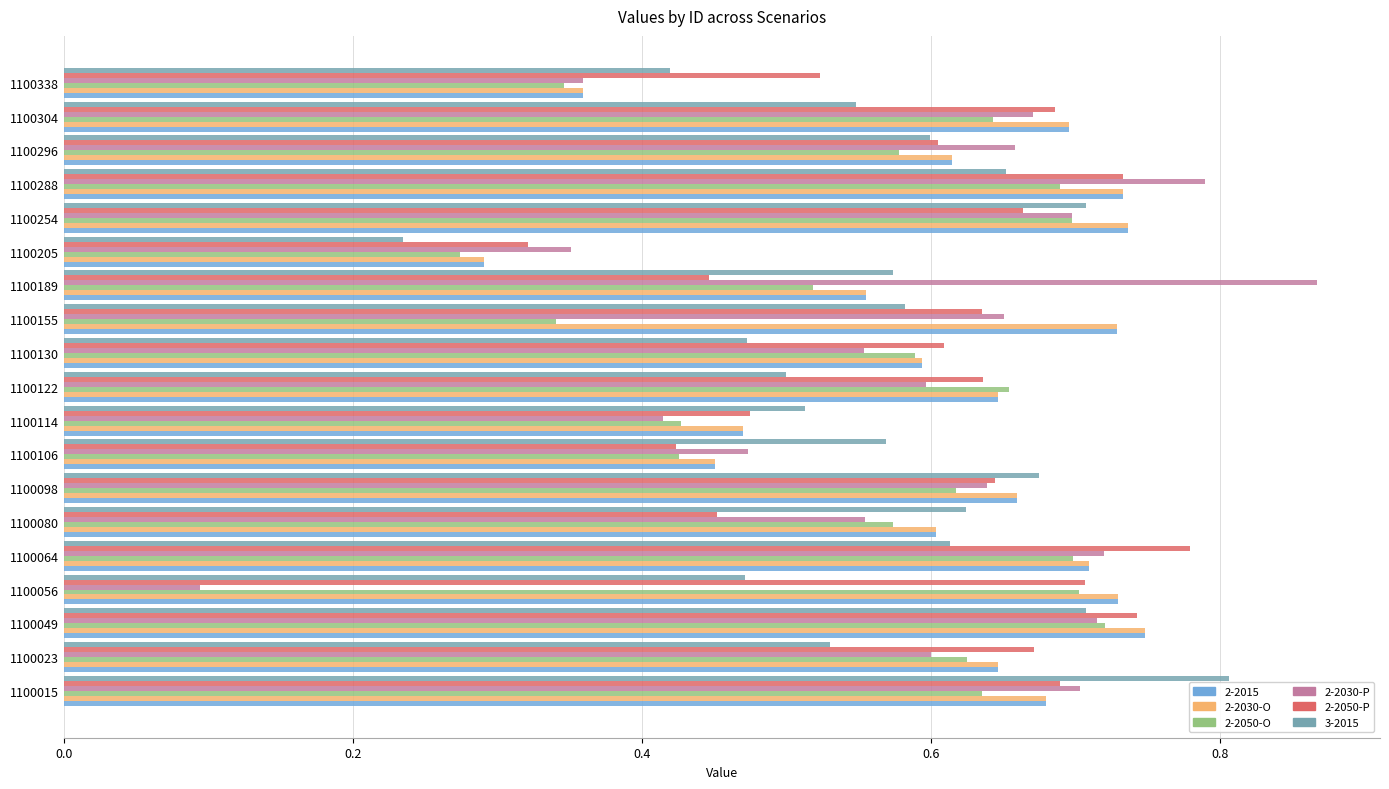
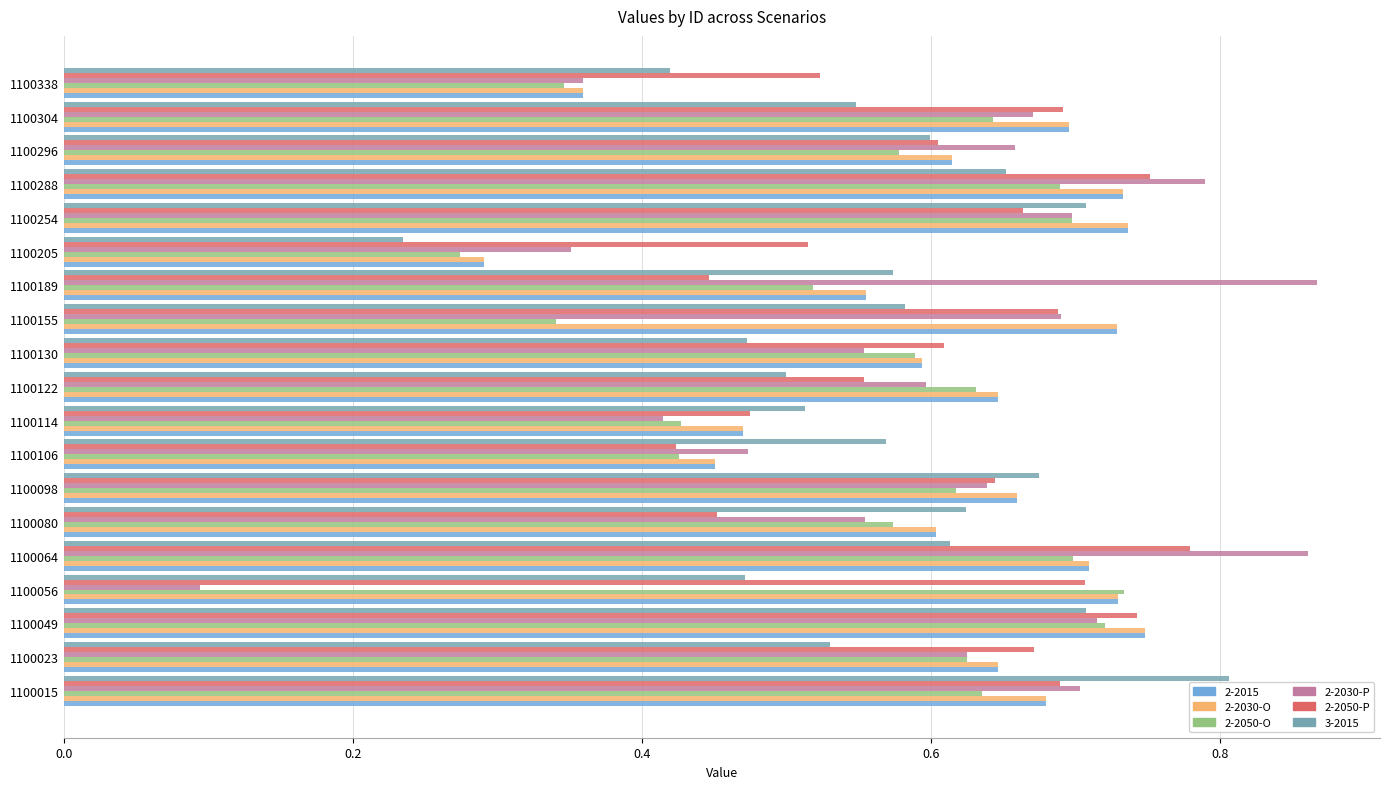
2-2050-P, 1100304: 0.686 -> 0.692
2-2050-P, 1100288: 0.733 -> 0.752
2-2050-P, 1100205: 0.321 -> 0.515
2-2050-P, 1100155: 0.635 -> 0.688
2-2030-P, 1100155: 0.650 -> 0.690
2-2050-P, 1100122: 0.636 -> 0.554
2-2050-O, 1100122: 0.654 -> 0.631
2-2030-P, 1100064: 0.720 -> 0.861
2-2050-O, 1100056: 0.703 -> 0.733
2-2030-P, 1100023: 0.600 -> 0.625
